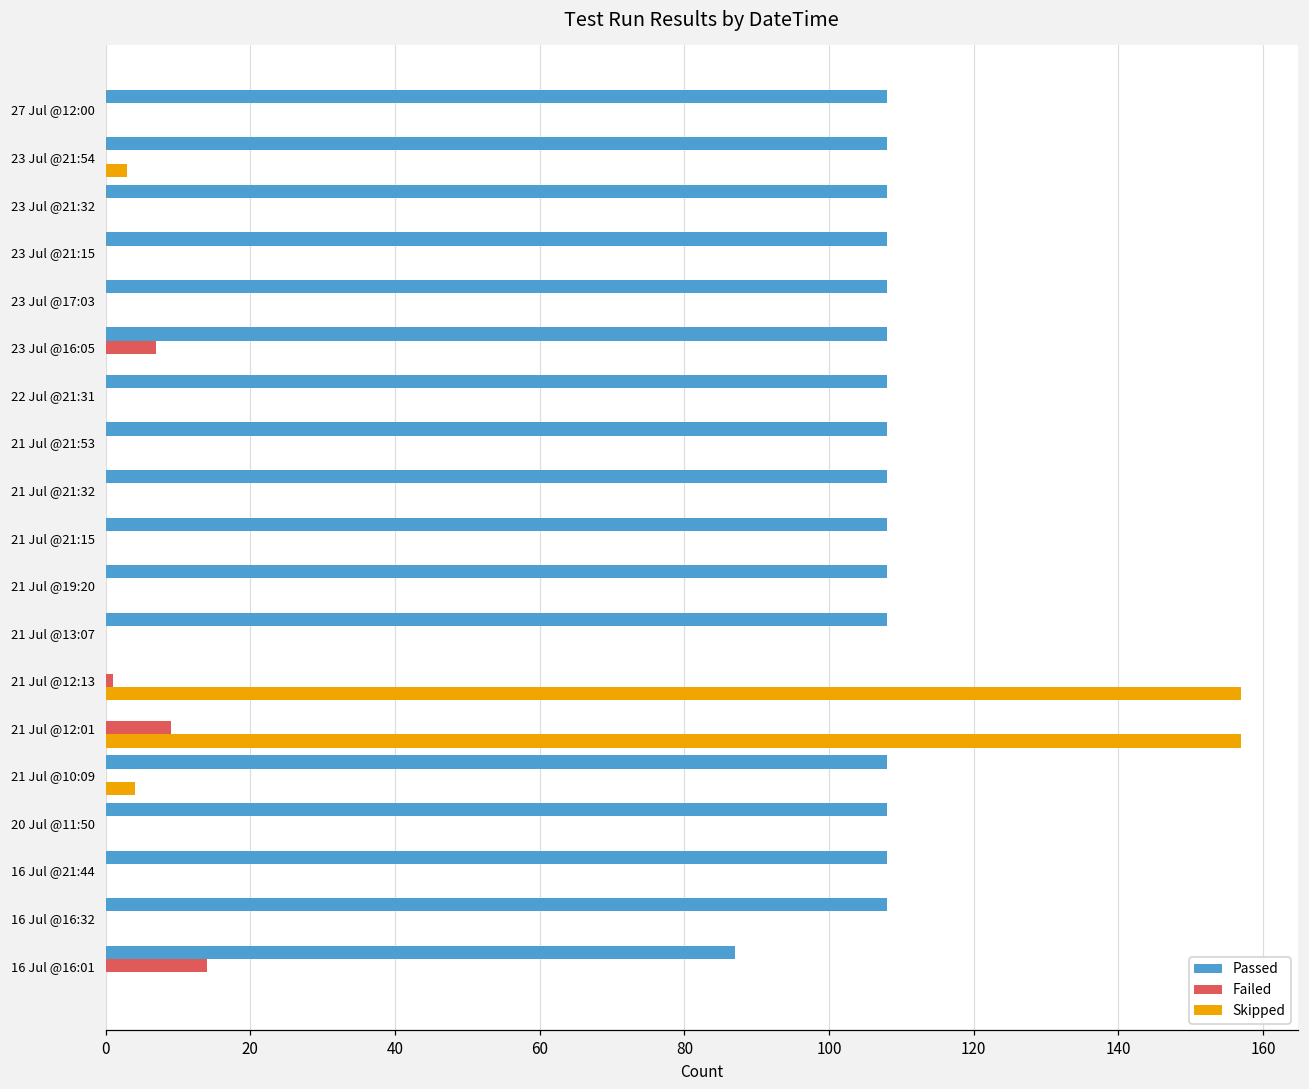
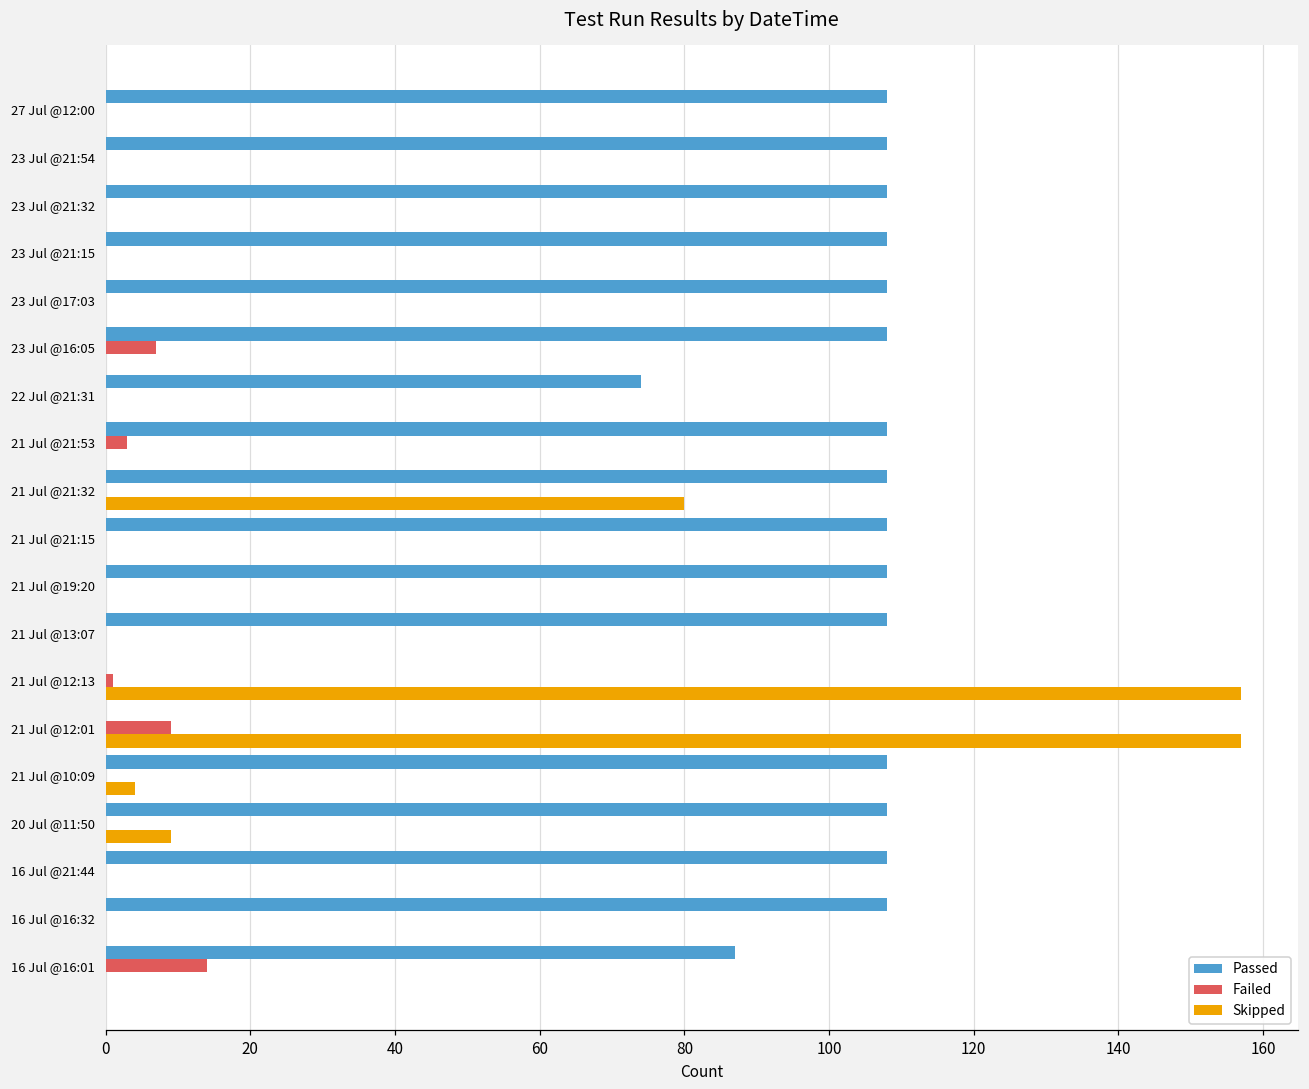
Skipped, 23 Jul @21:54: 3 -> 0
Passed, 22 Jul @21:31: 108 -> 74
Failed, 21 Jul @21:53: 0 -> 3
Skipped, 21 Jul @21:32: 0 -> 80
Skipped, 20 Jul @11:50: 0 -> 9
